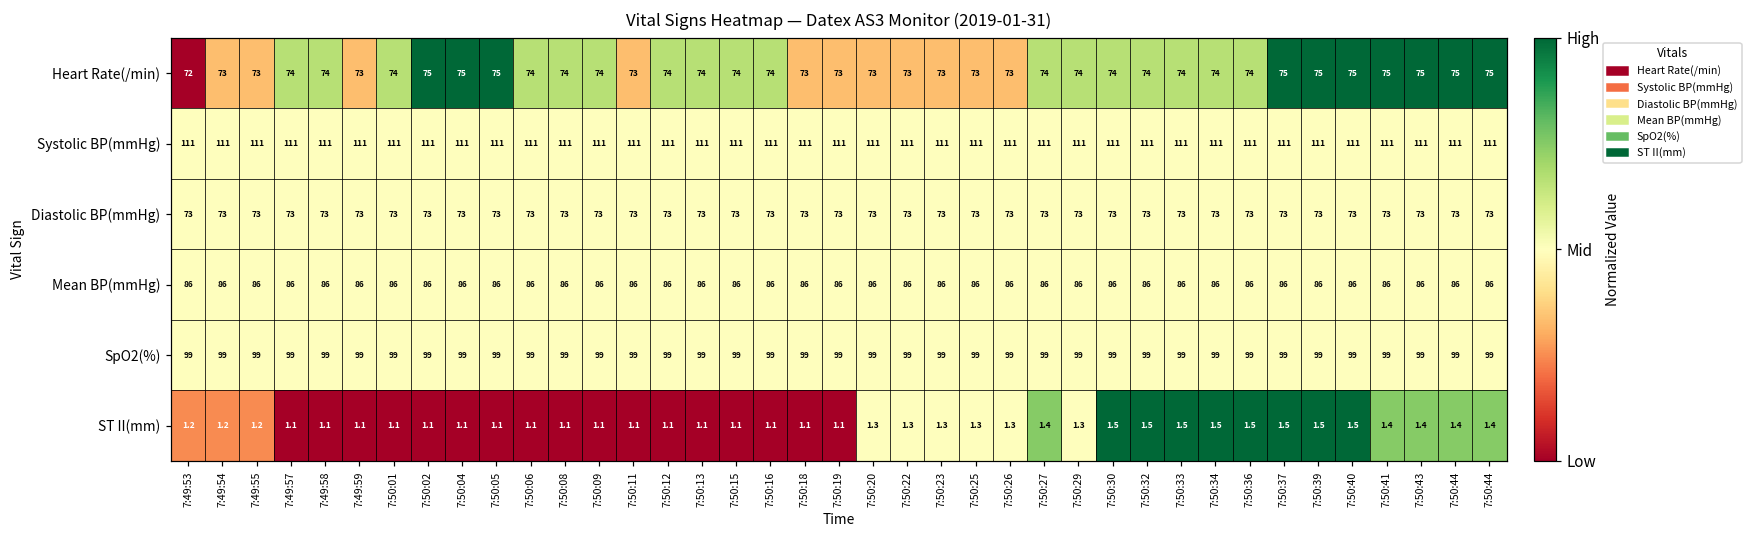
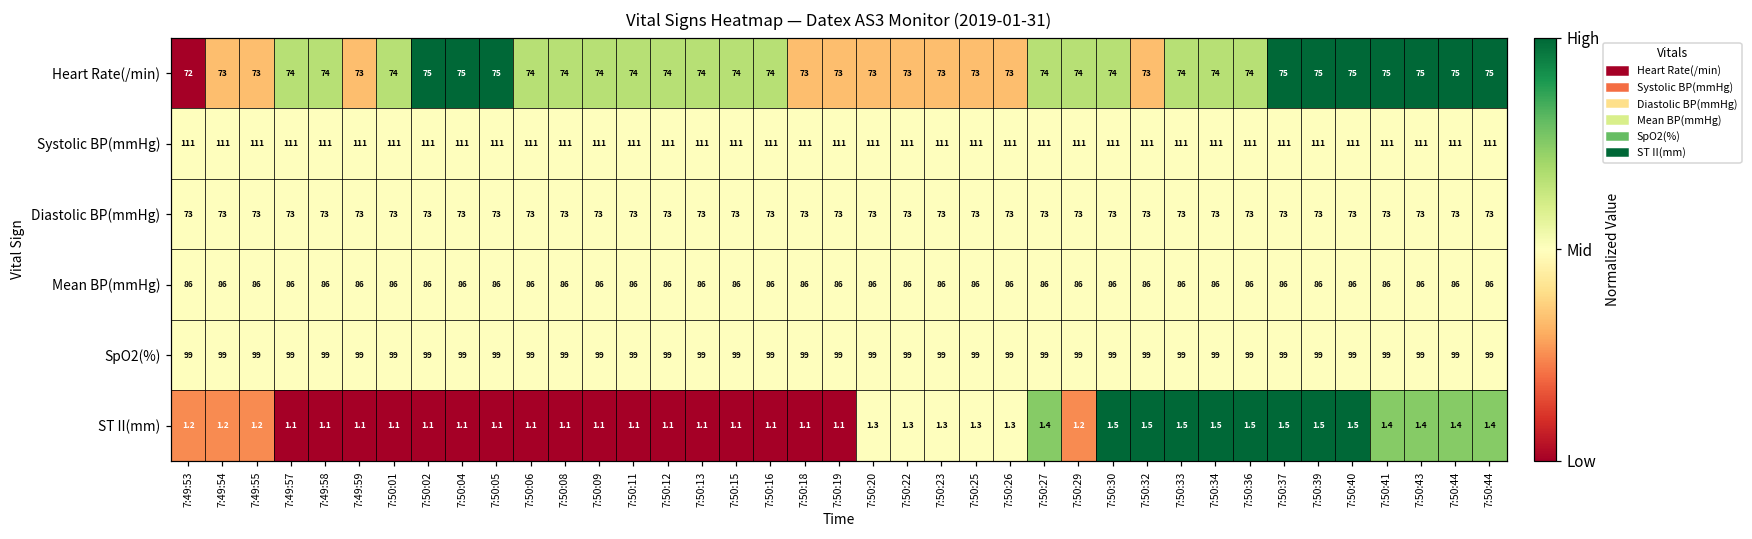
Heart Rate(/min), 7:50:11: 73 -> 74
Heart Rate(/min), 7:50:32: 74 -> 73
ST II(mm), 7:50:29: 1.3 -> 1.2
